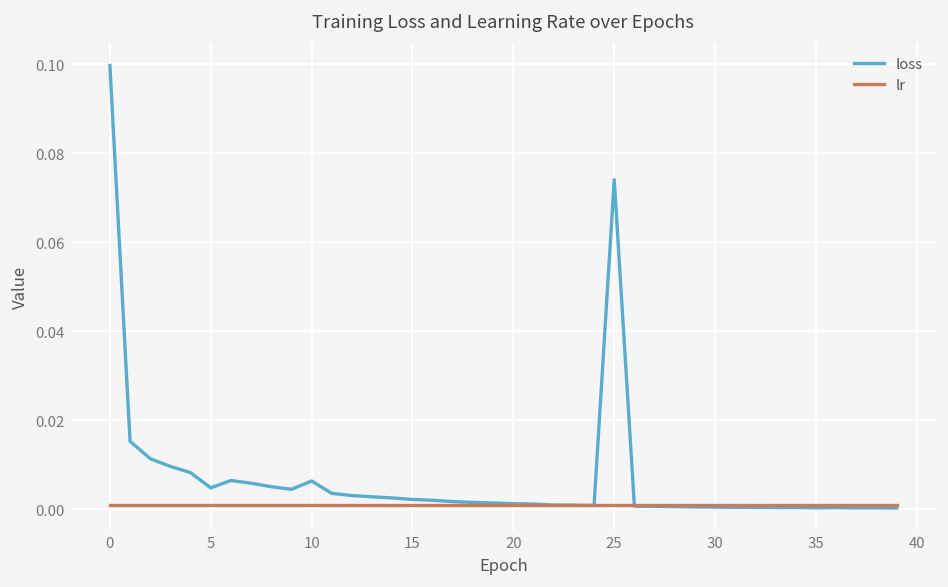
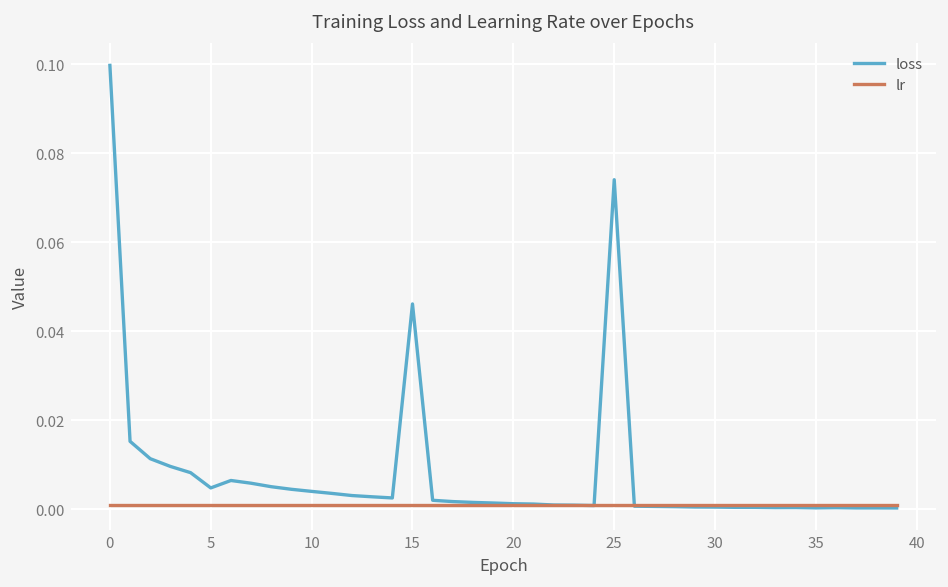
loss, 10: 0.006 -> 0.004
loss, 15: 0.002 -> 0.046
